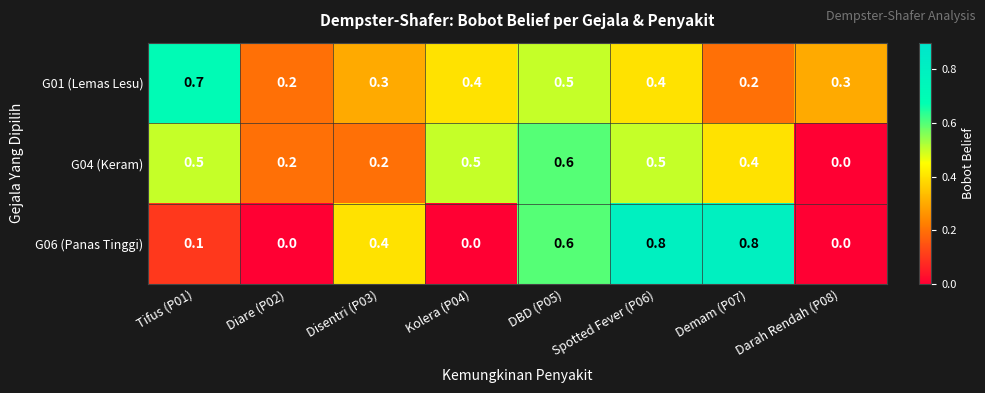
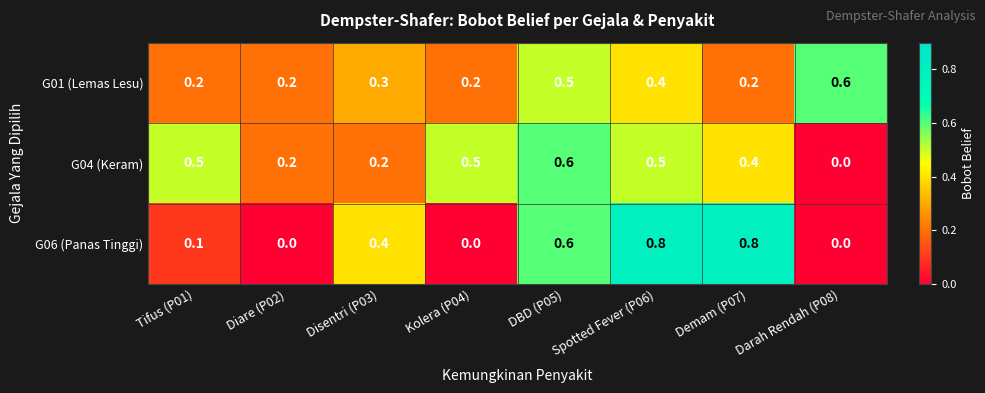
G01 (Lemas Lesu), Tifus (P01): 0.7 -> 0.2
G01 (Lemas Lesu), Kolera (P04): 0.4 -> 0.2
G01 (Lemas Lesu), Darah Rendah (P08): 0.3 -> 0.6
